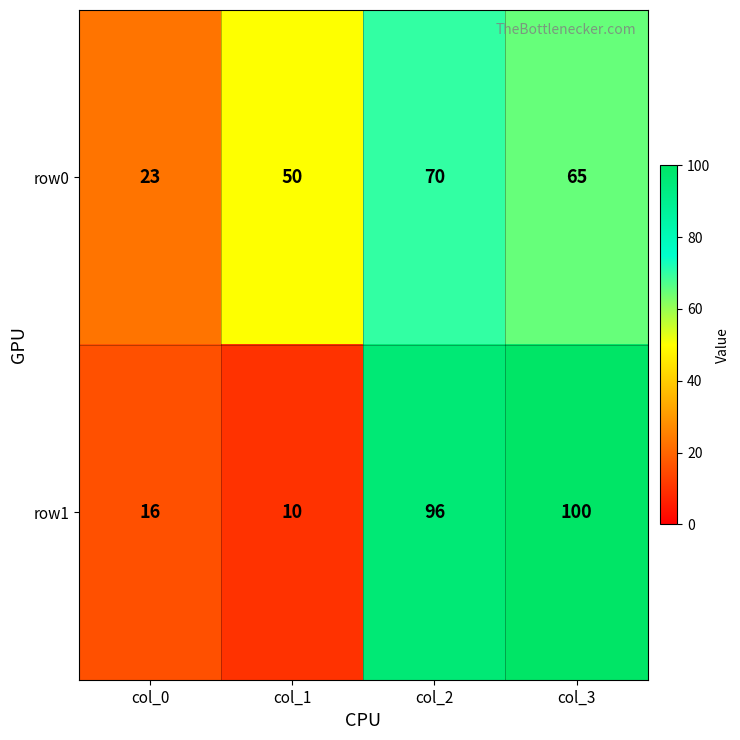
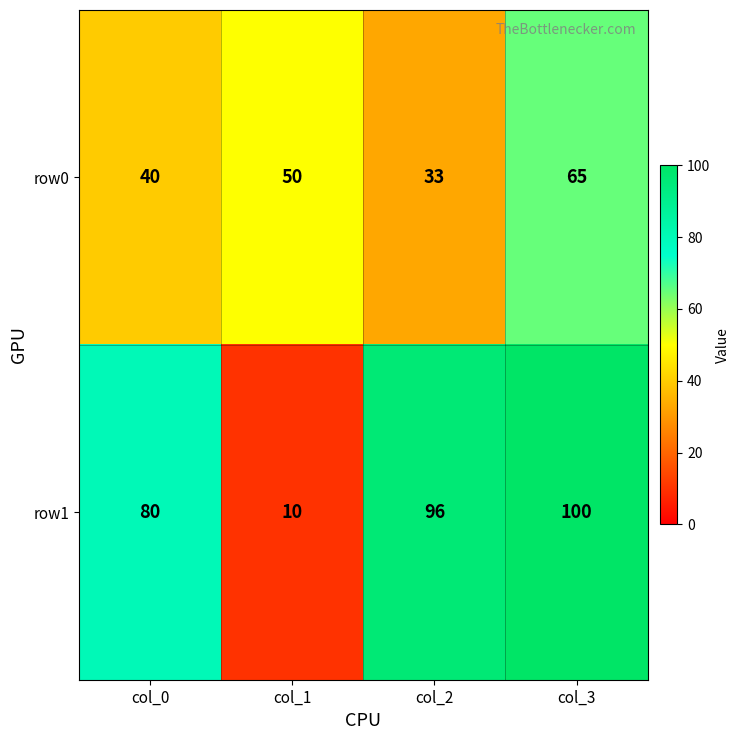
row0, col_0: 23 -> 40
row0, col_2: 70 -> 33
row1, col_0: 16 -> 80
